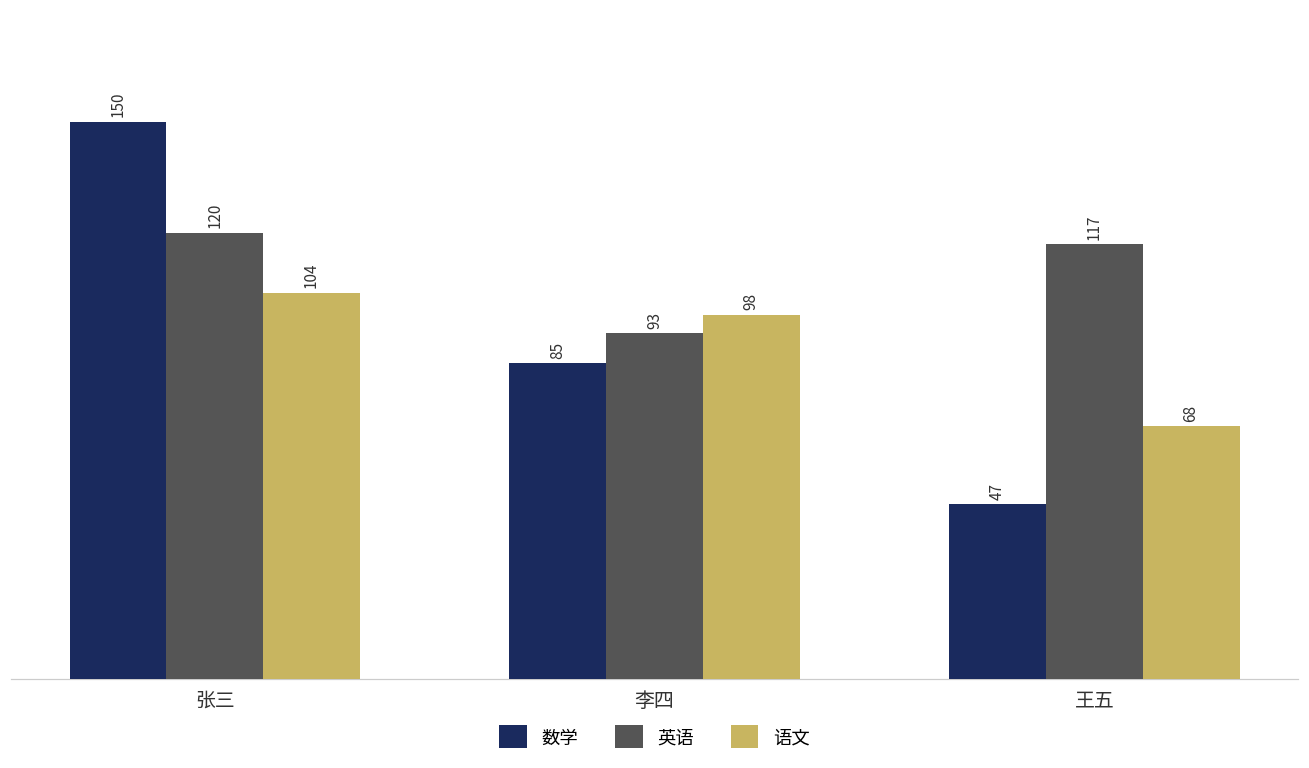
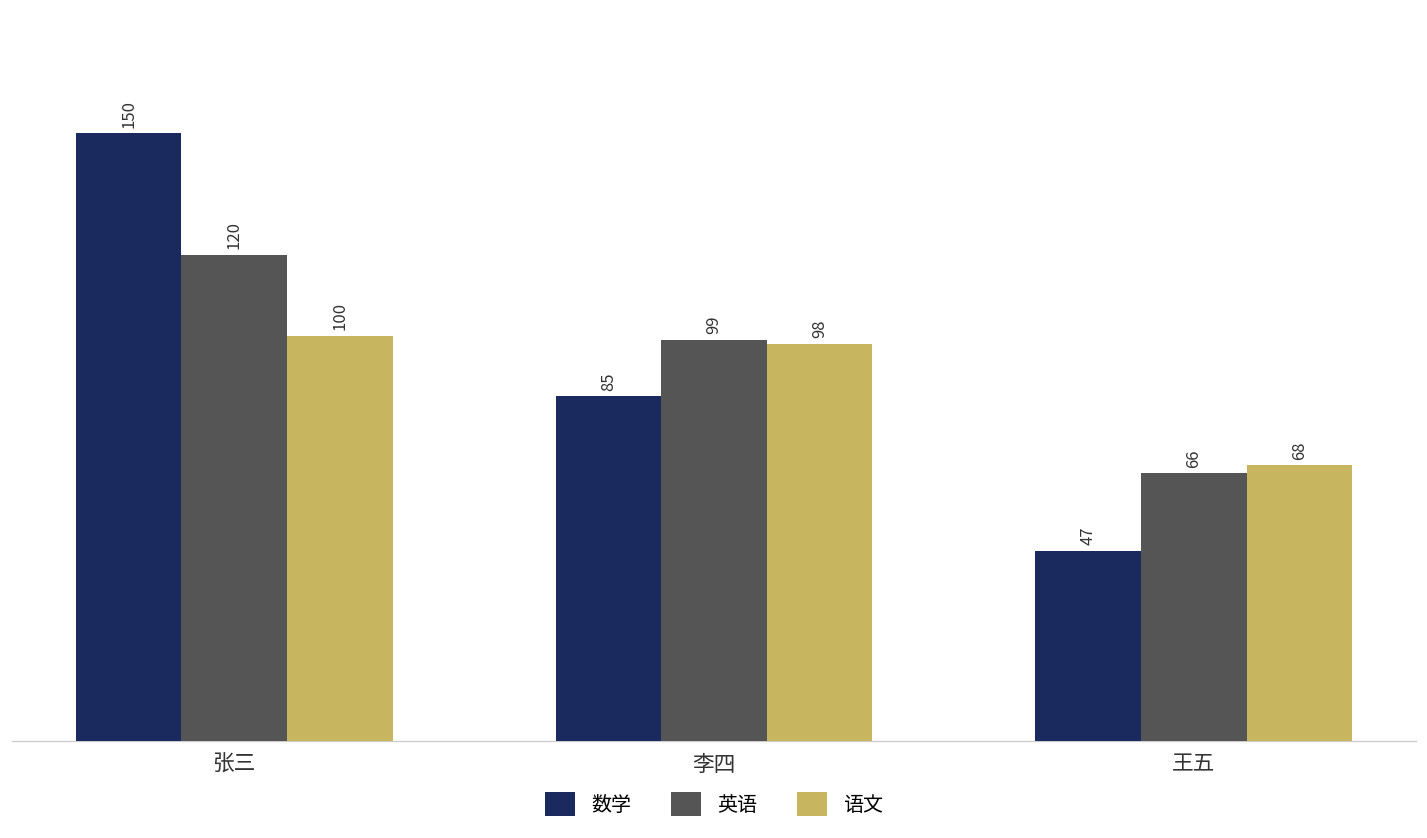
语文, 张三: 104 -> 100
英语, 李四: 93 -> 99
英语, 王五: 117 -> 66
